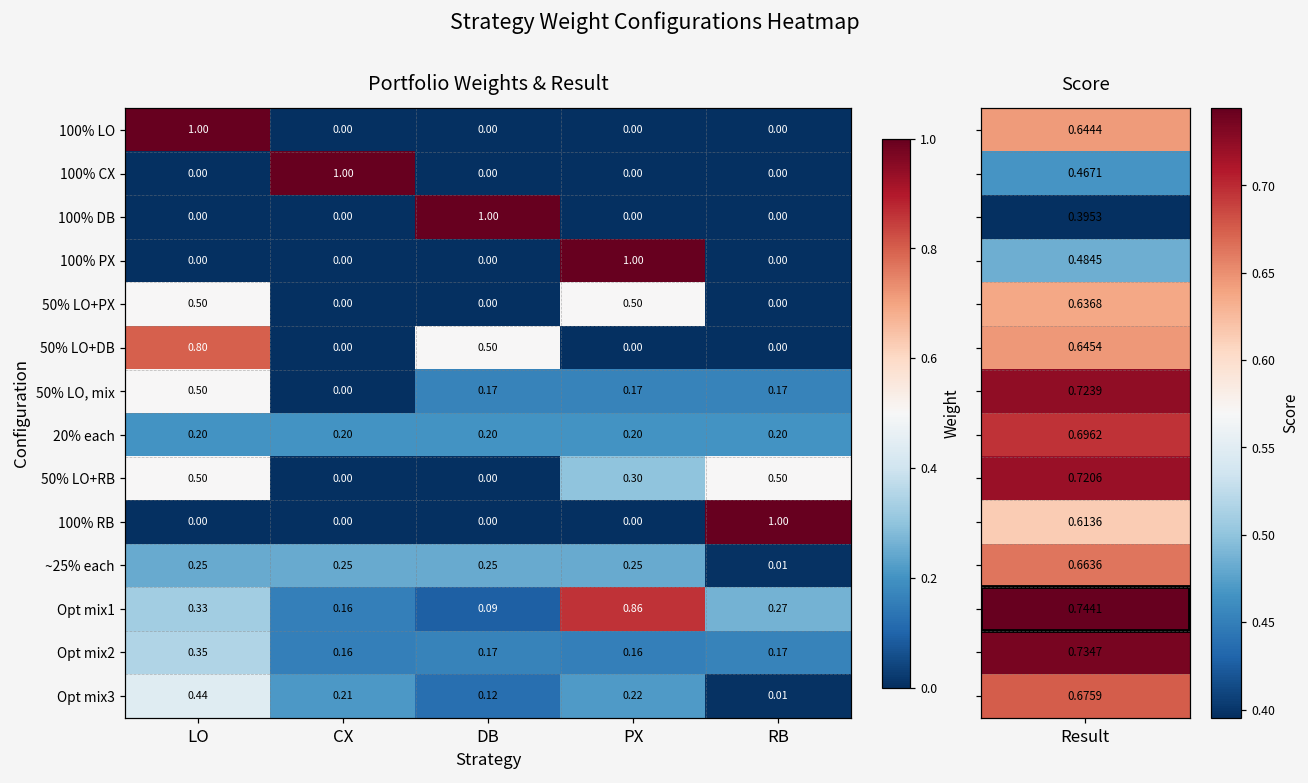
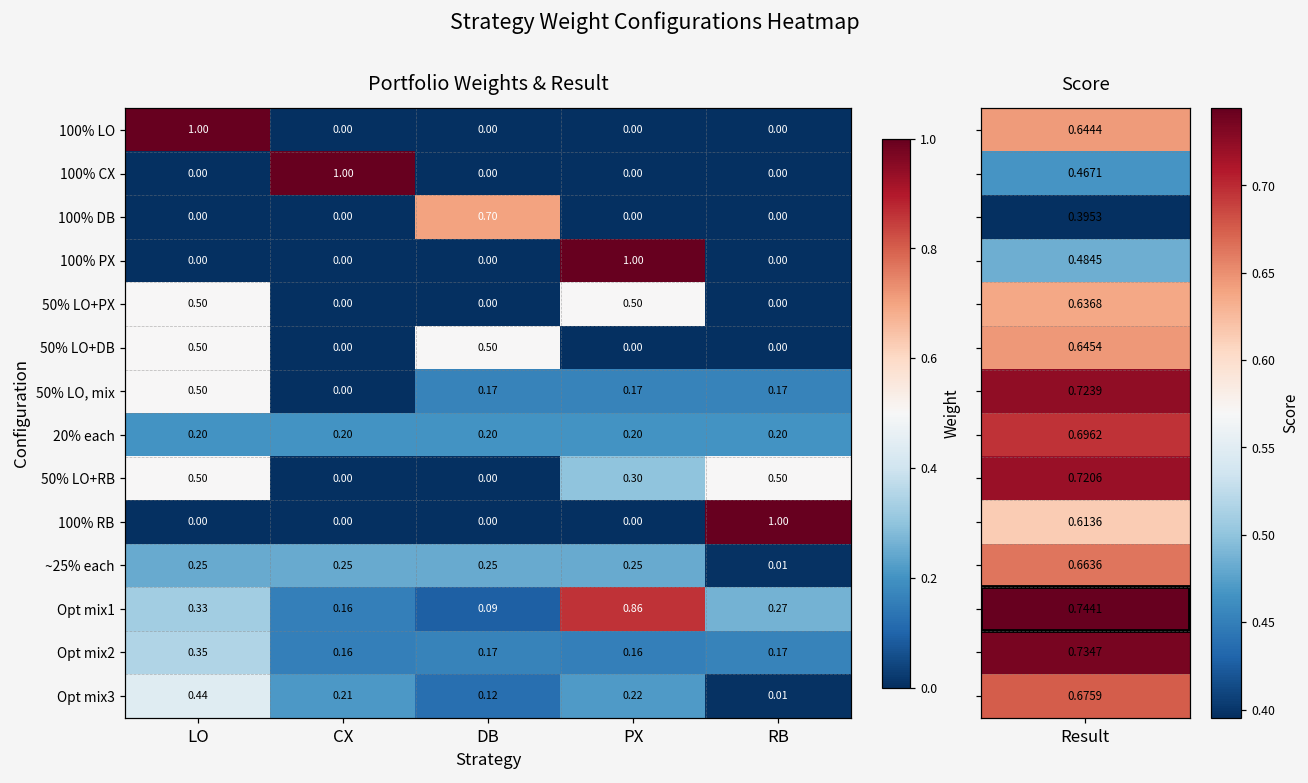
Portfolio Weights & Result, 100% DB, DB: 1.00 -> 0.70
Portfolio Weights & Result, 50% LO+DB, LO: 0.80 -> 0.50
